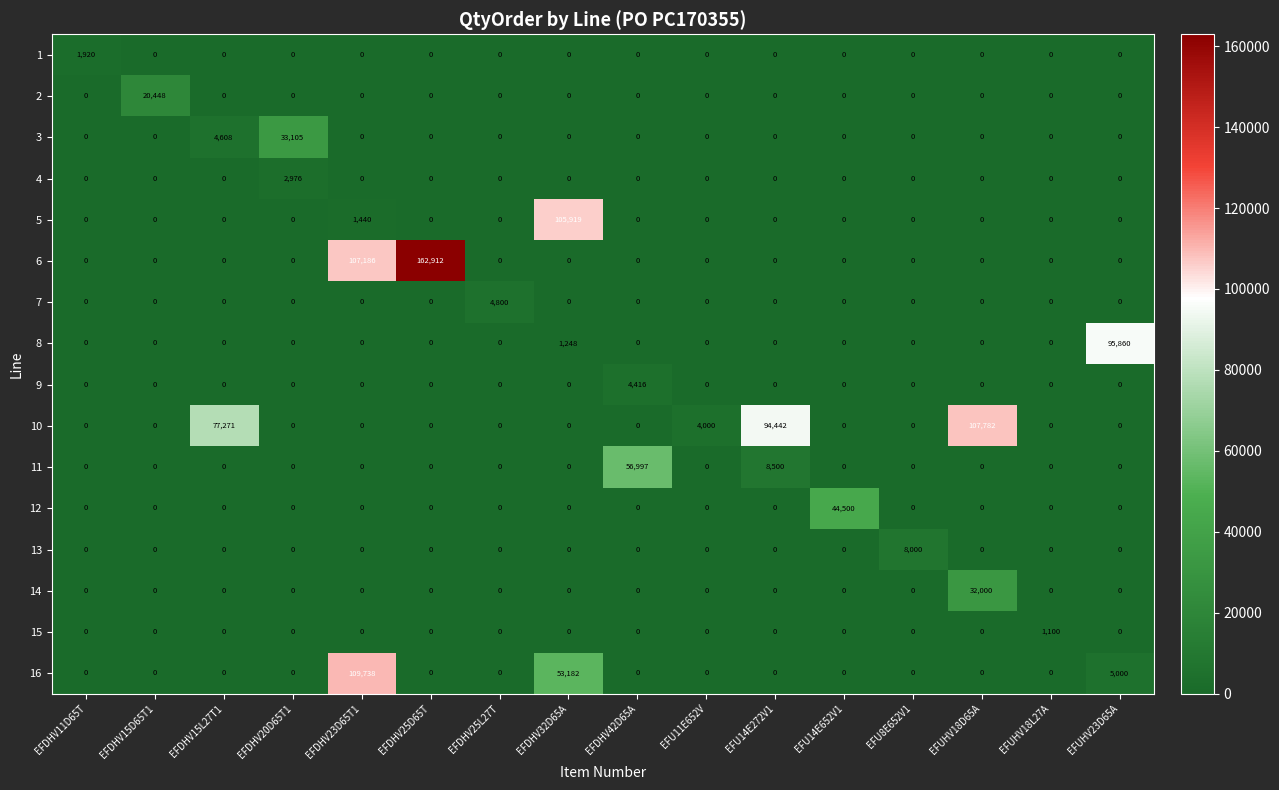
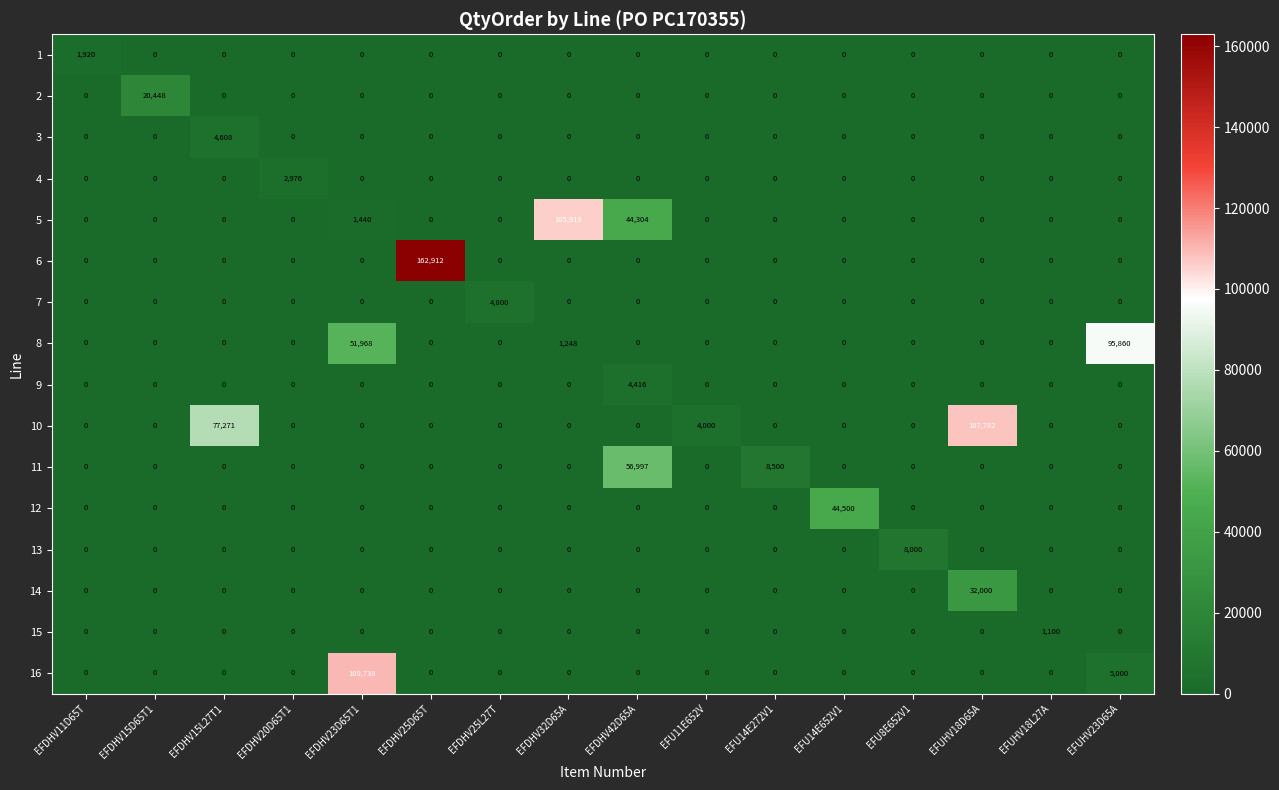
3, EFDHV20D65T1: 33,105 -> 0
5, EFDHV42D65A: 0 -> 44,304
6, EFDHV23D65T1: 107,186 -> 0
8, EFDHV23D65T1: 0 -> 51,968
10, EFU14E272V1: 94,442 -> 0
16, EFDHV32D65A: 53,182 -> 0
